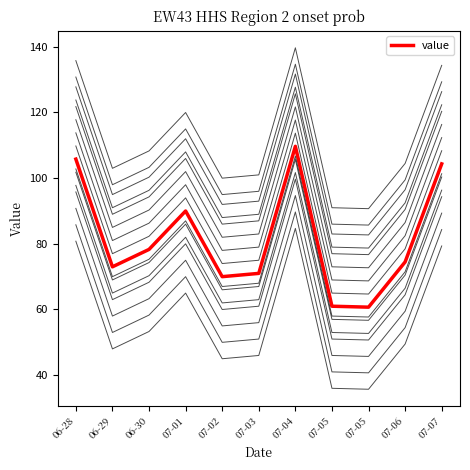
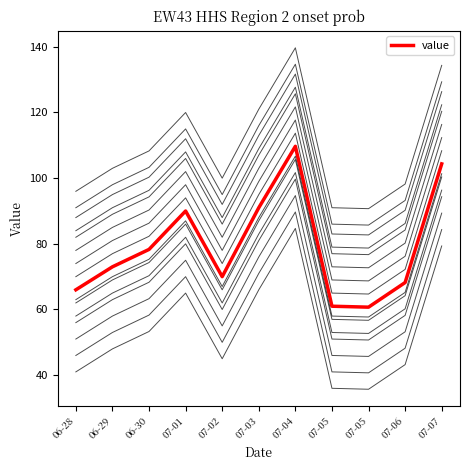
value, 06-28: 106 -> 66
value, 07-03: 71 -> 91
value, 07-06: 74 -> 68
